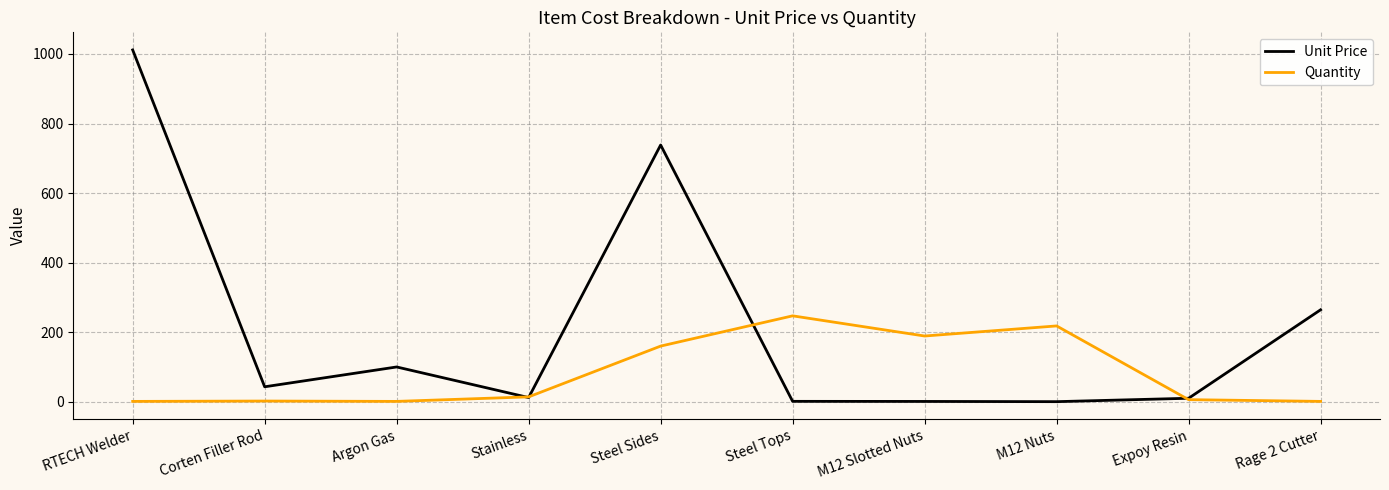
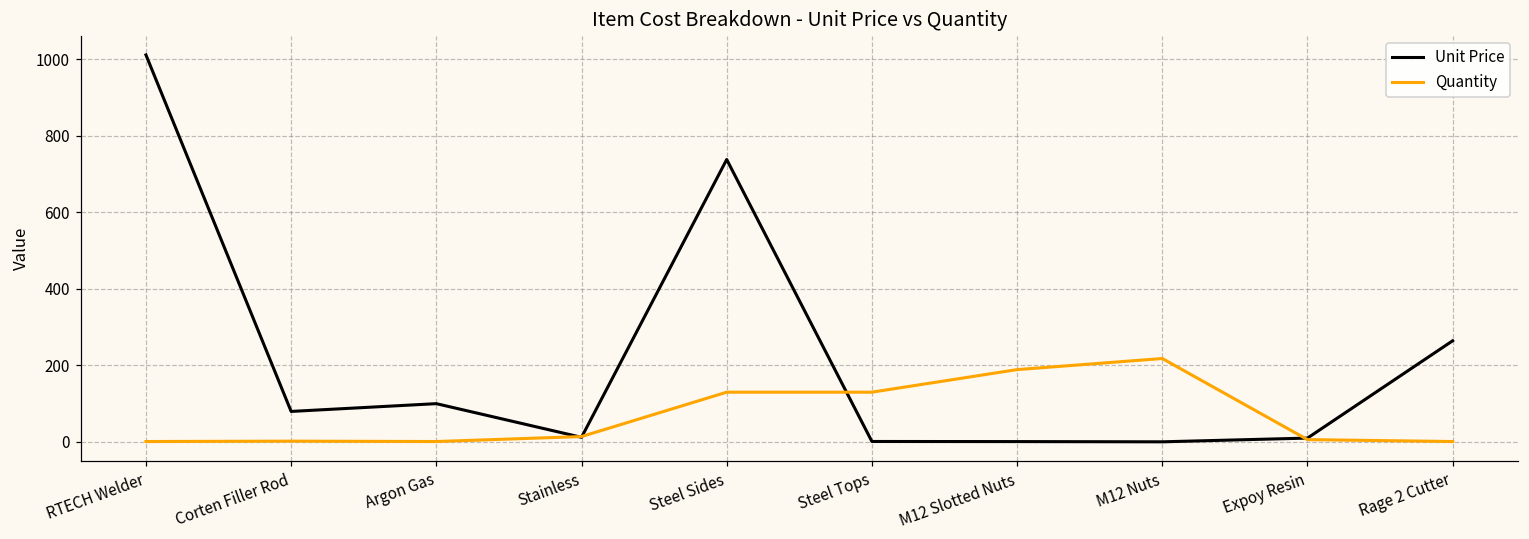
Unit Price, Corten Filler Rod: 40 -> 80
Quantity, Steel Sides: 160 -> 130
Quantity, Steel Tops: 250 -> 130
